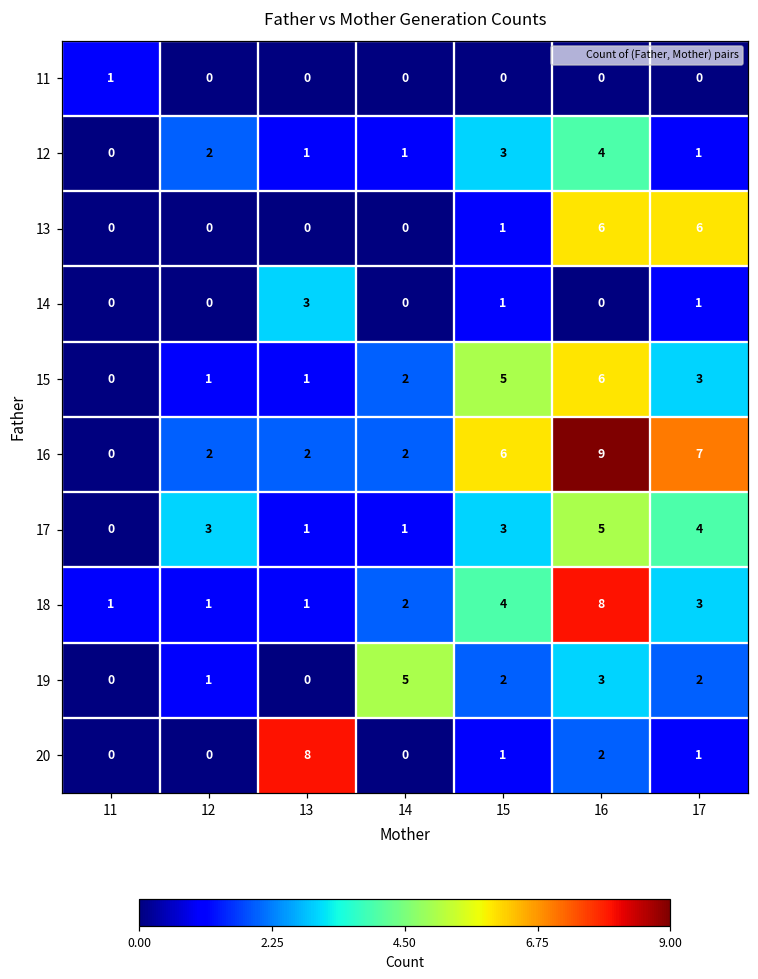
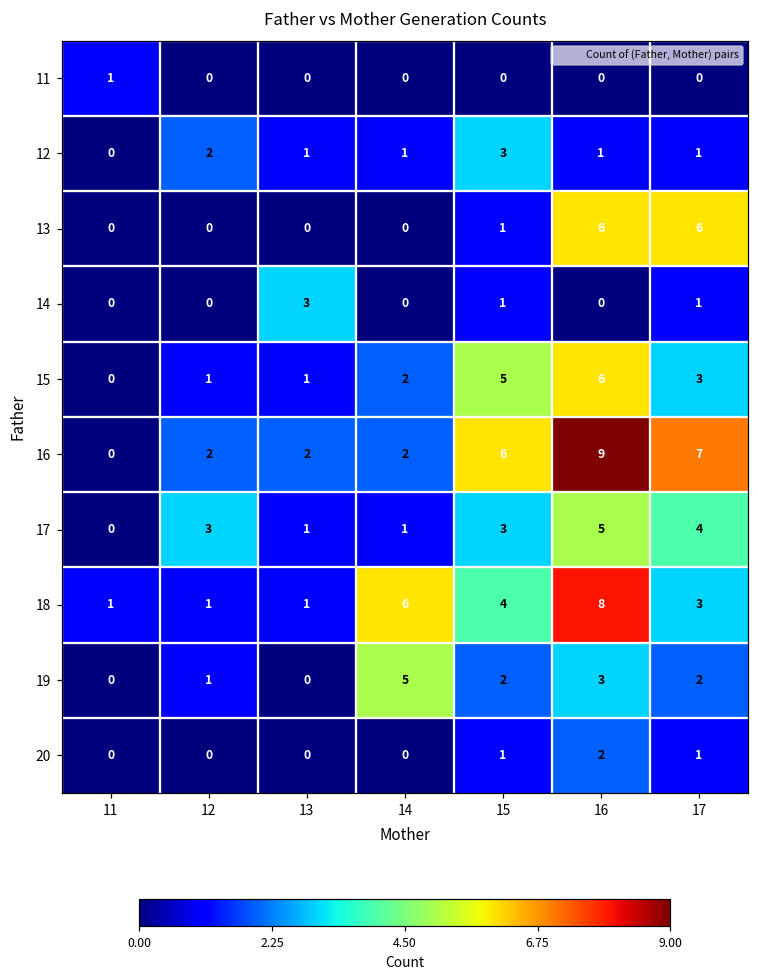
12, 16: 4 -> 1
18, 14: 2 -> 6
20, 13: 8 -> 0
